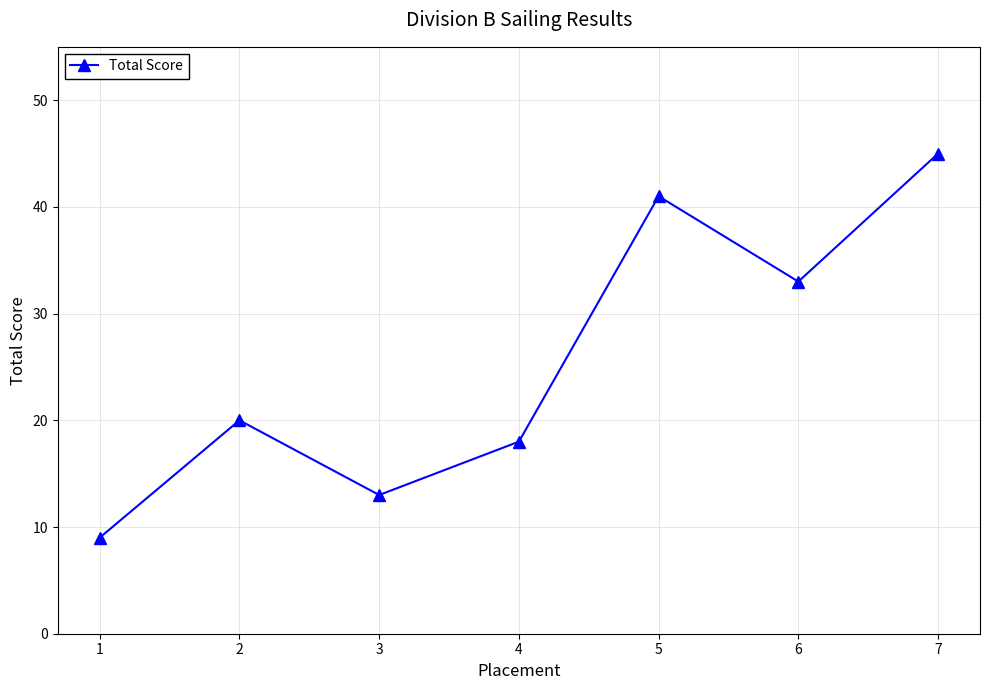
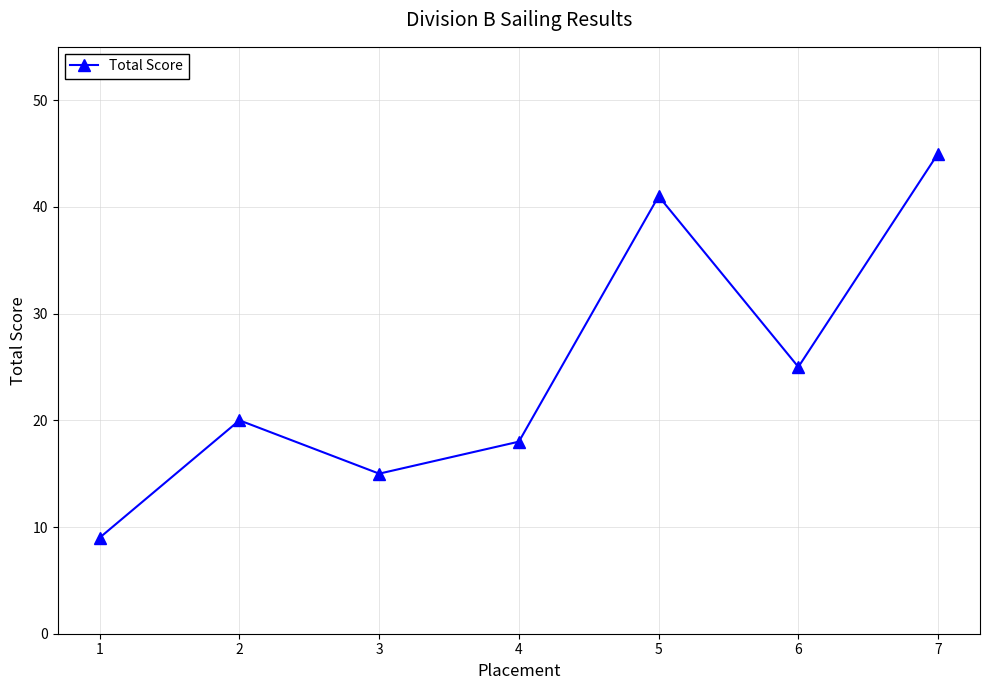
3: 13 -> 15
6: 33 -> 25
